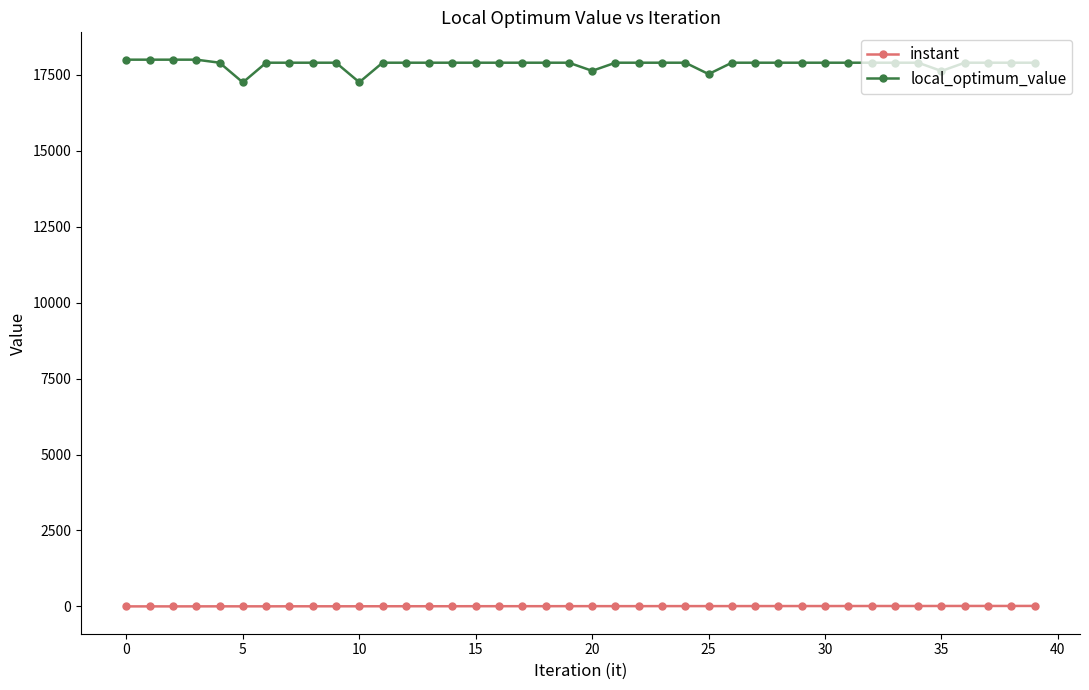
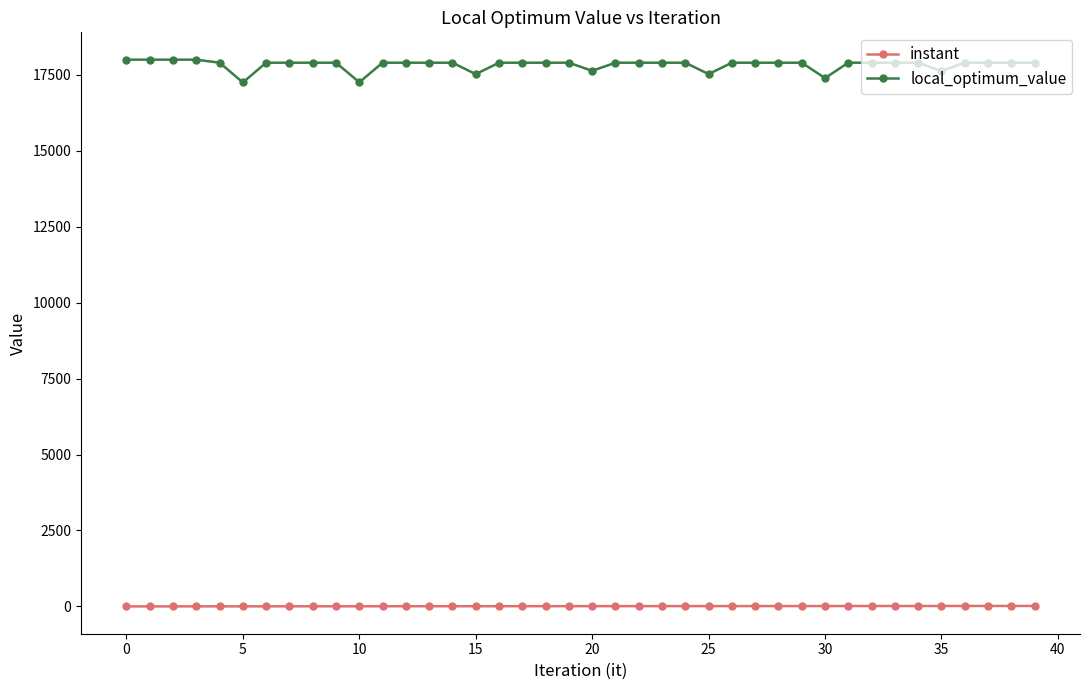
local_optimum_value, 15: 17900 -> 17500
local_optimum_value, 30: 17900 -> 17400
